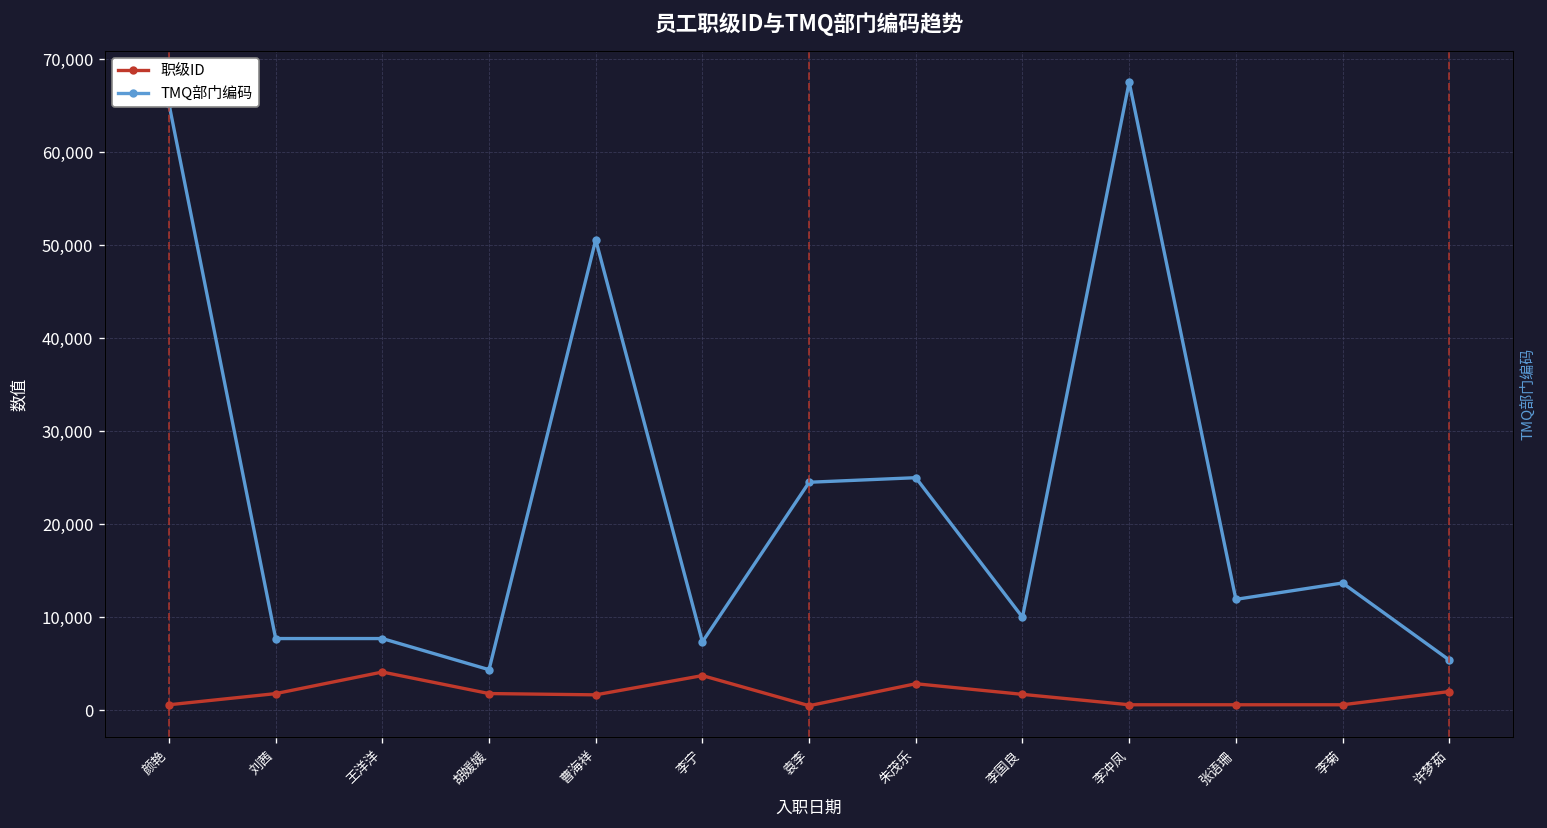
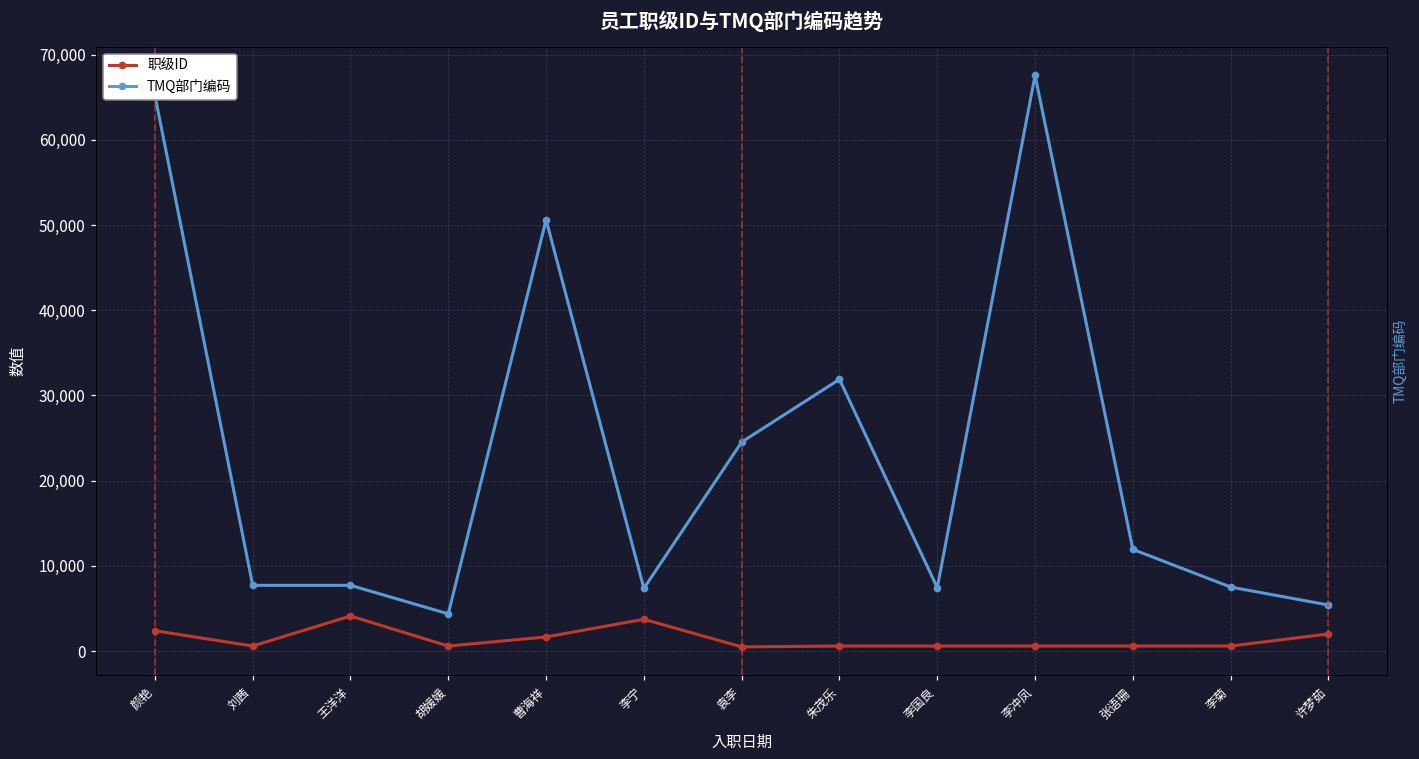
职级ID, 颜艳: 1,000 -> 2,000
职级ID, 刘茜: 2,000 -> 1,000
职级ID, 胡媛媛: 2,000 -> 1,000
职级ID, 朱茂乐: 3,000 -> 1,000
TMQ部门编码, 朱茂乐: 25,000 -> 32,000
职级ID, 李国良: 2,000 -> 1,000
TMQ部门编码, 李国良: 10,000 -> 7,000
TMQ部门编码, 李菊: 14,000 -> 8,000
